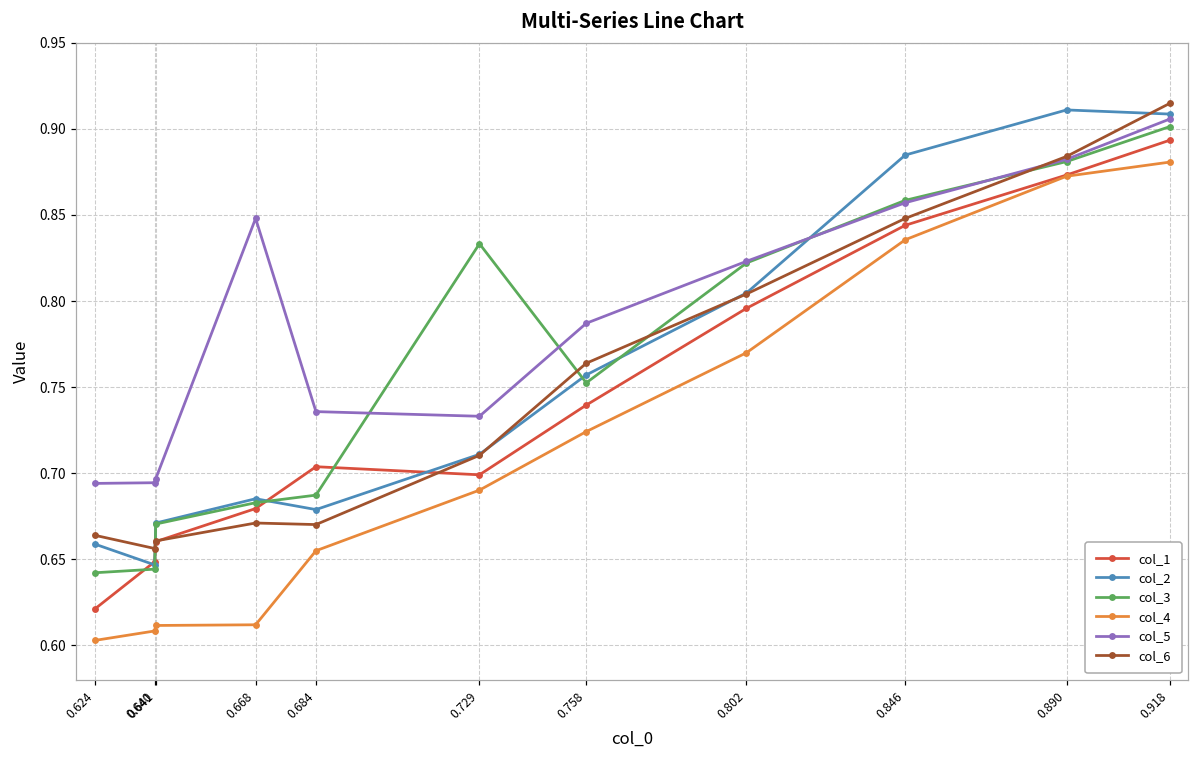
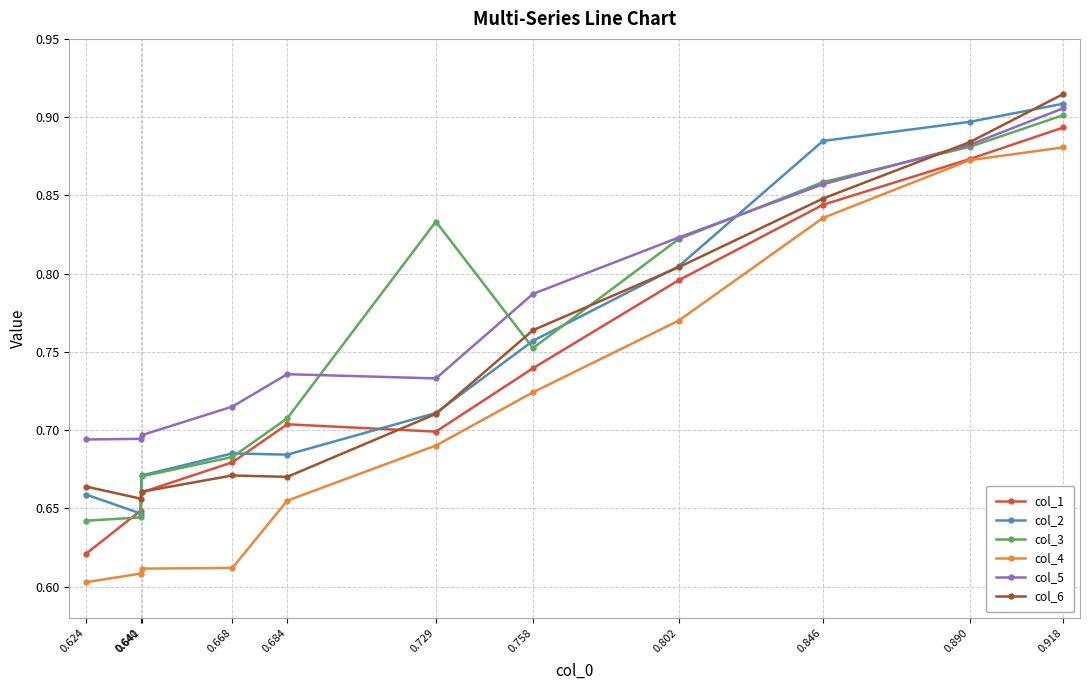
col_5, 0.668: 0.848 -> 0.715
col_2, 0.684: 0.679 -> 0.684
col_3, 0.684: 0.687 -> 0.708
col_2, 0.890: 0.911 -> 0.897
